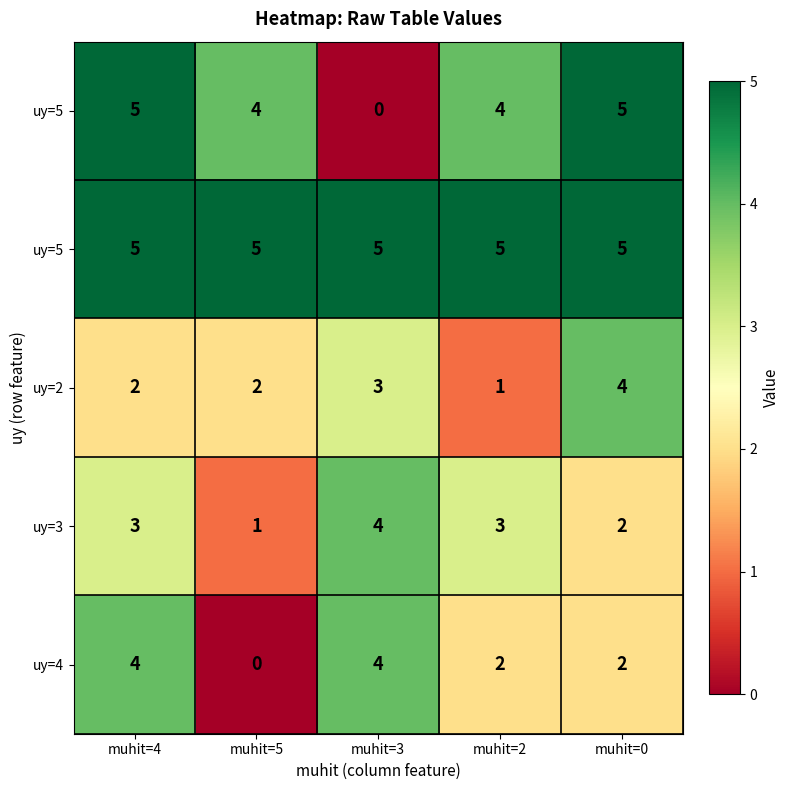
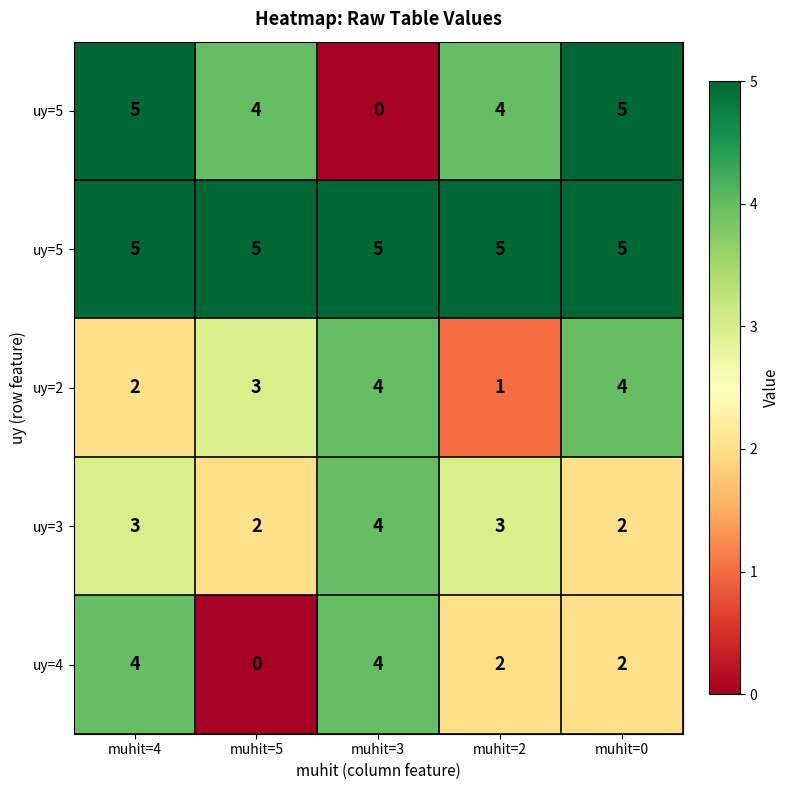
uy=2, muhit=5: 2 -> 3
uy=2, muhit=3: 3 -> 4
uy=3, muhit=5: 1 -> 2
